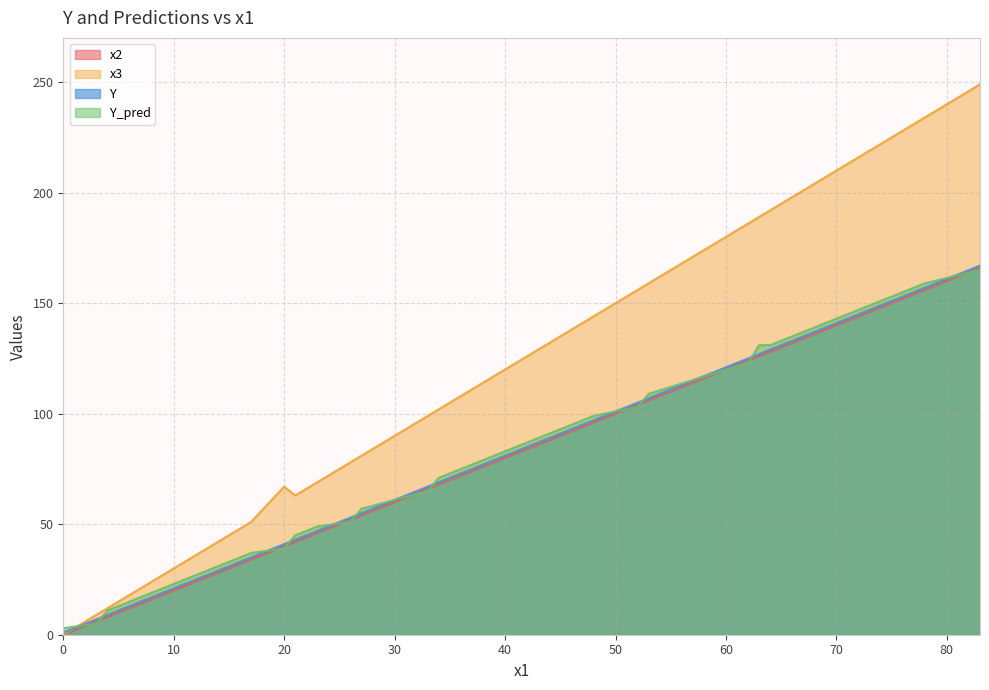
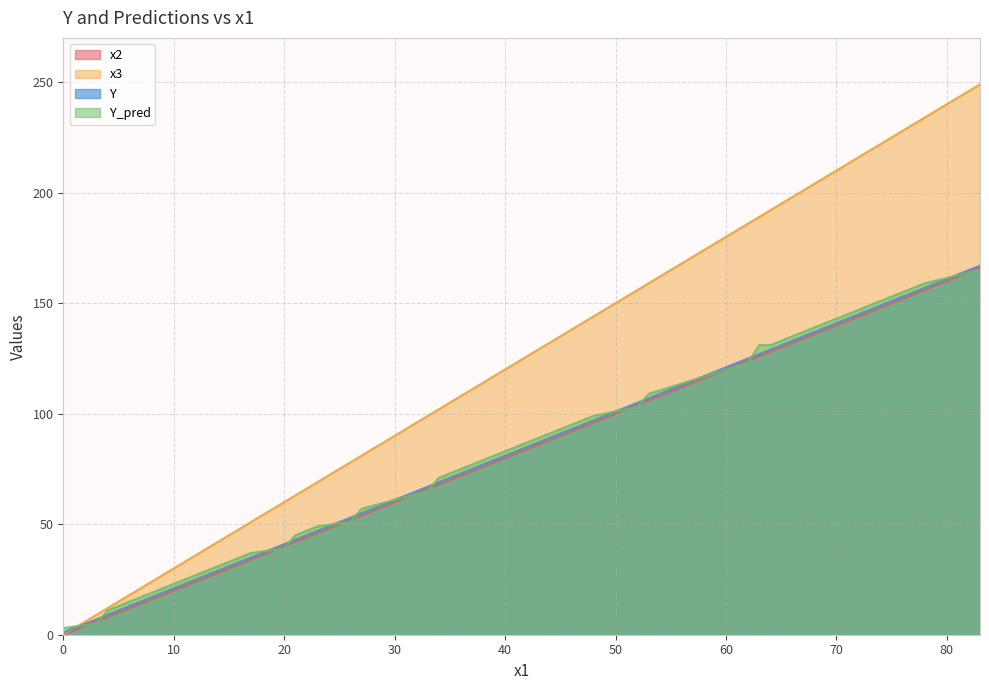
x3, 20: 67 -> 60
